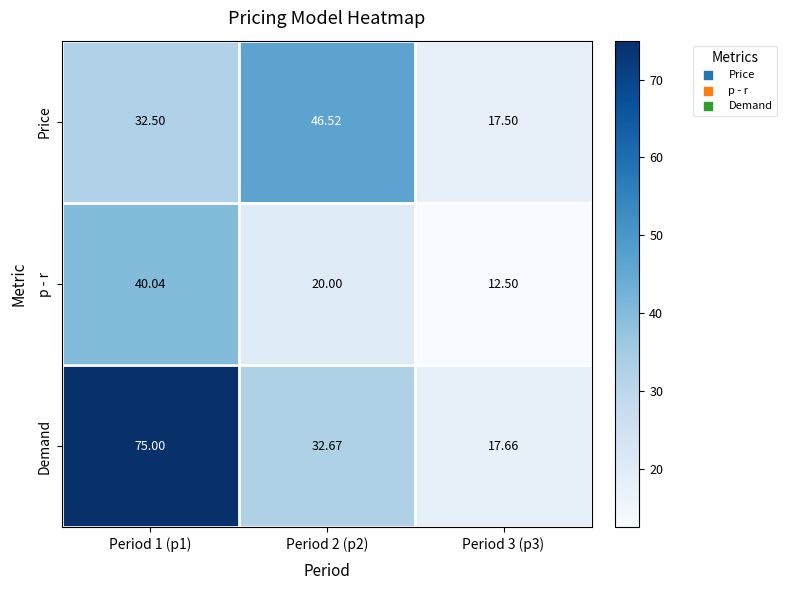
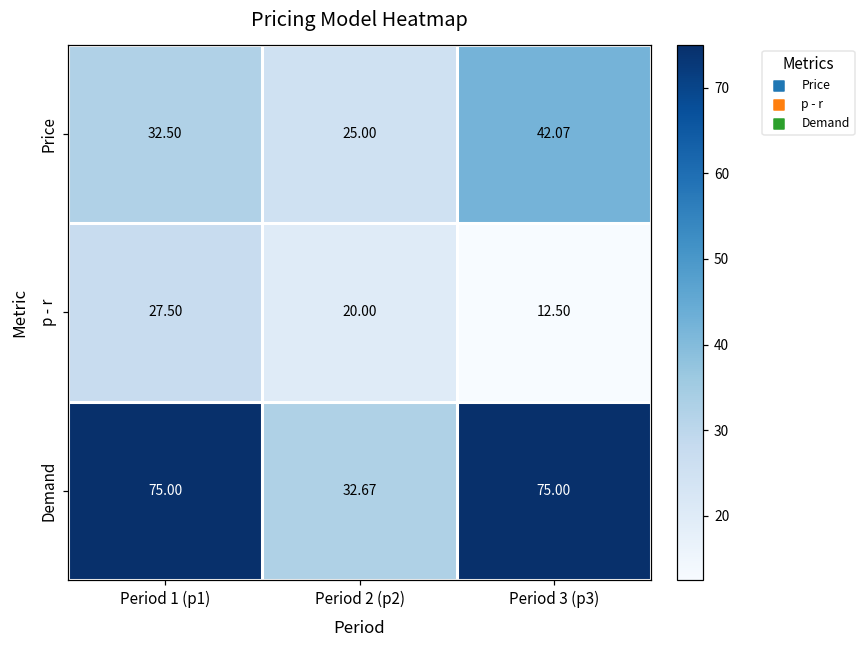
Price, Period 2 (p2): 46.52 -> 25.00
Price, Period 3 (p3): 17.50 -> 42.07
p - r, Period 1 (p1): 40.04 -> 27.50
Demand, Period 3 (p3): 17.66 -> 75.00
